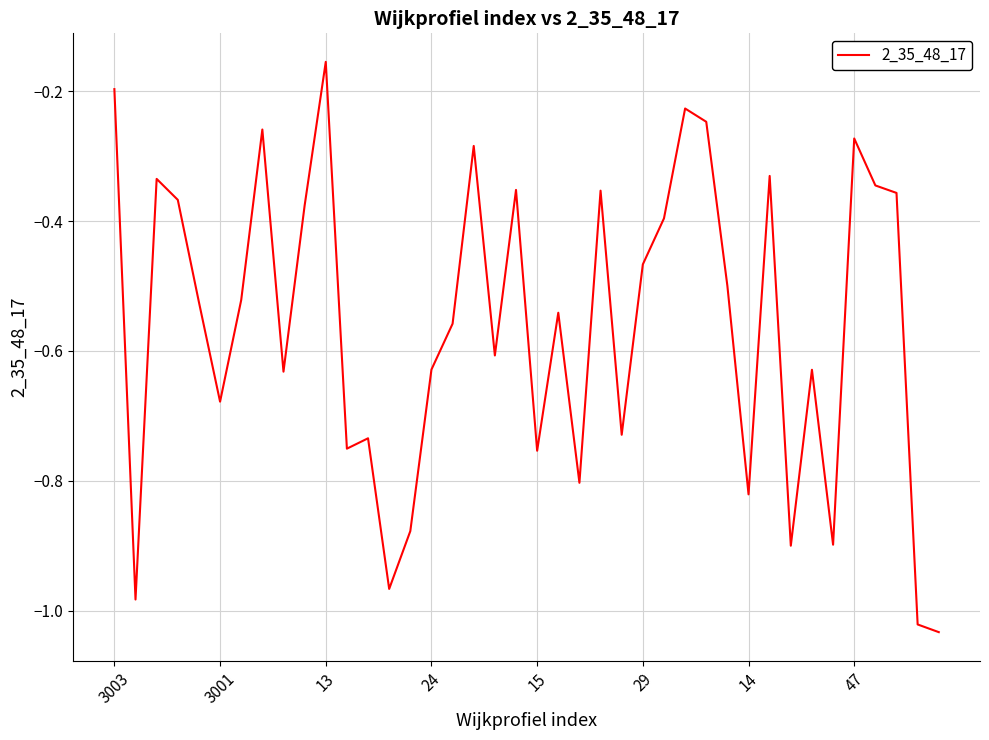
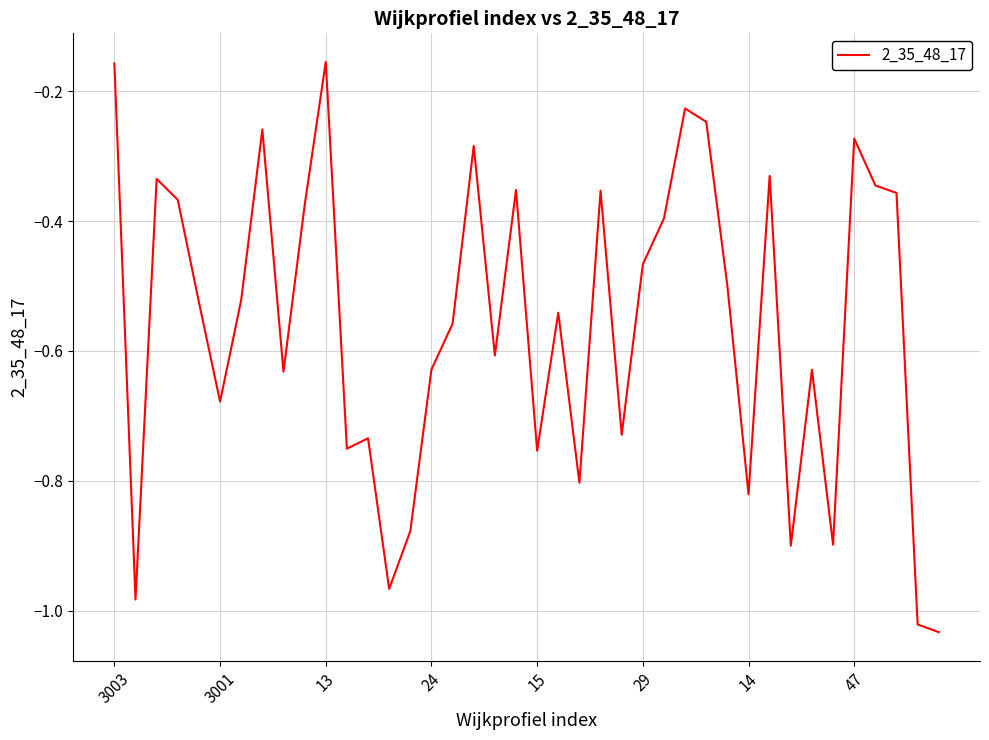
3003: -0.20 -> -0.16
